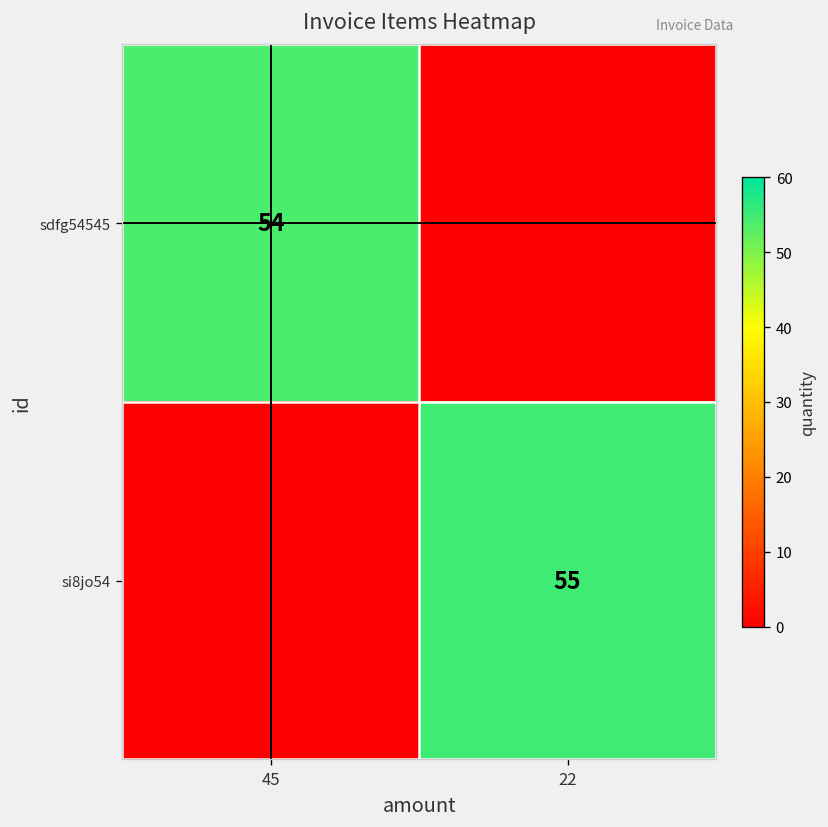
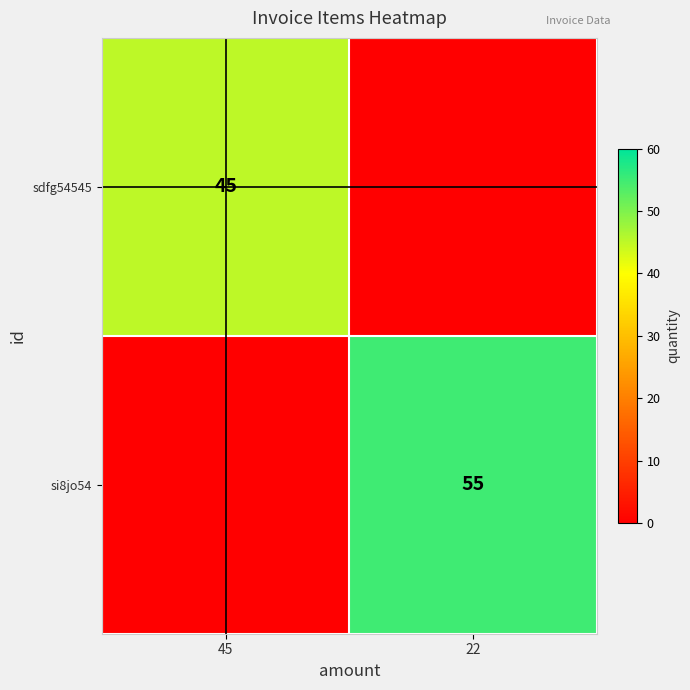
sdfg54545, 45: 54 -> 45
